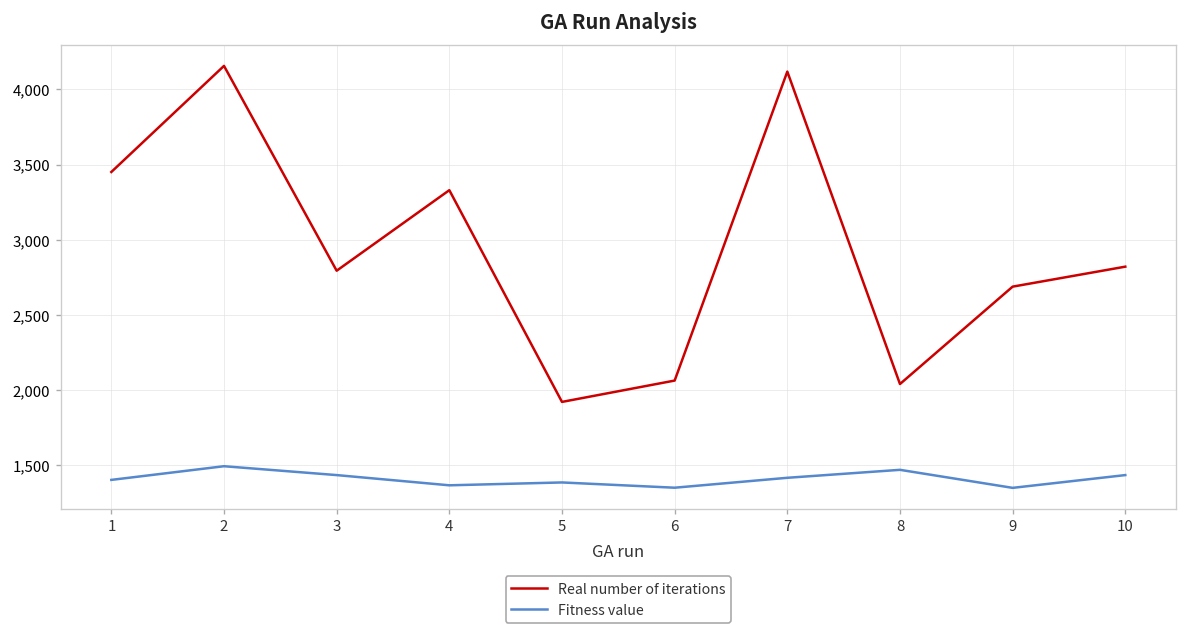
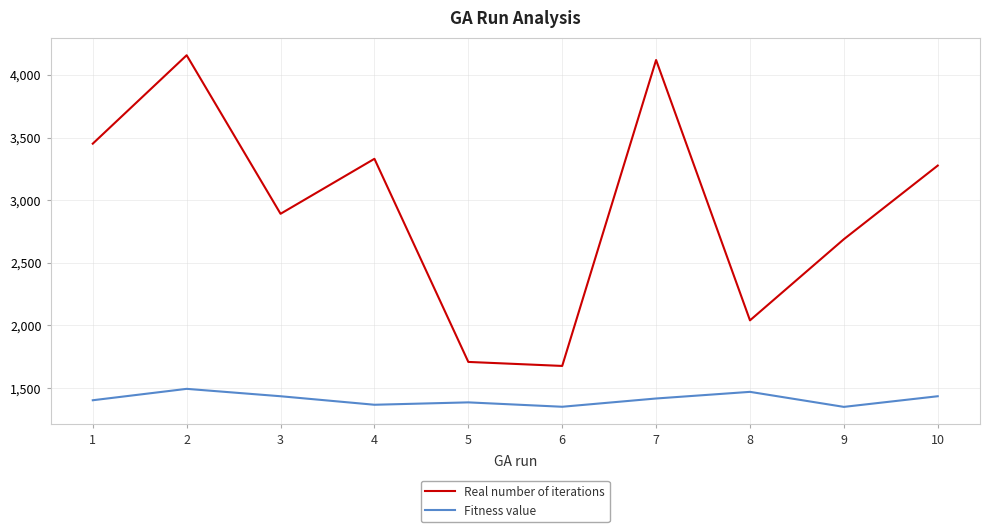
Real number of iterations, 3: 2,790 -> 2,890
Real number of iterations, 5: 1,920 -> 1,710
Real number of iterations, 6: 2,060 -> 1,680
Real number of iterations, 10: 2,820 -> 3,280
